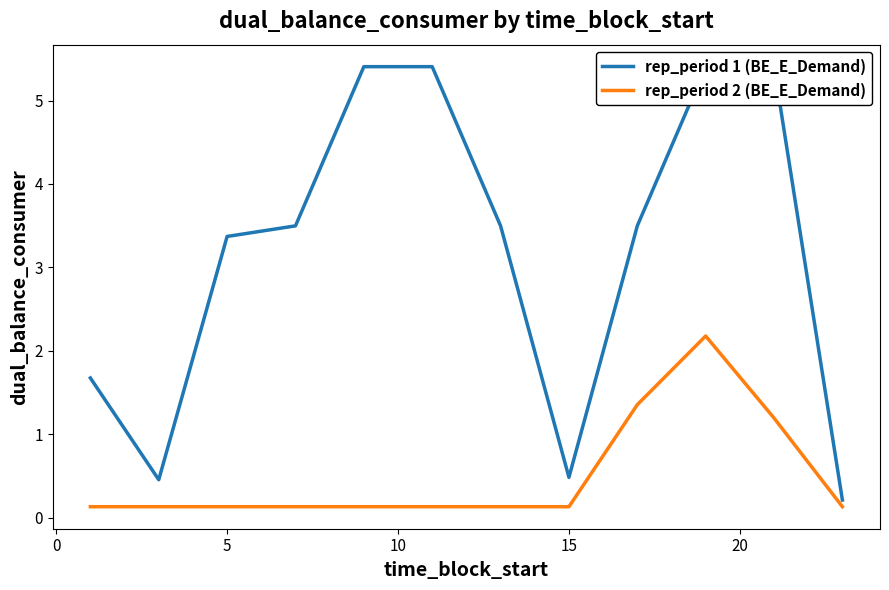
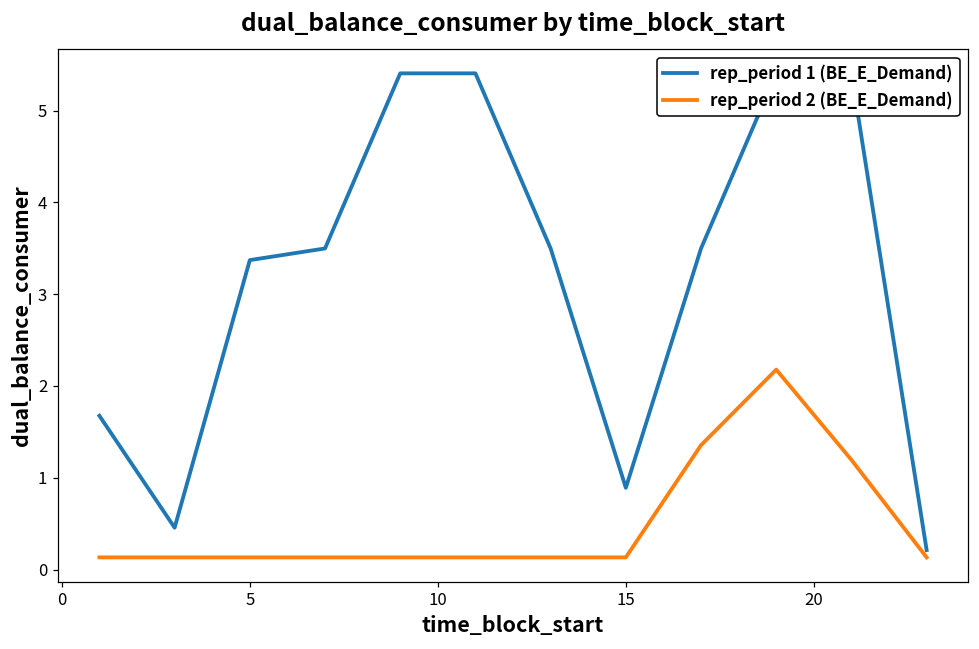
rep_period 1 (BE_E_Demand), 15: 0.5 -> 0.9
